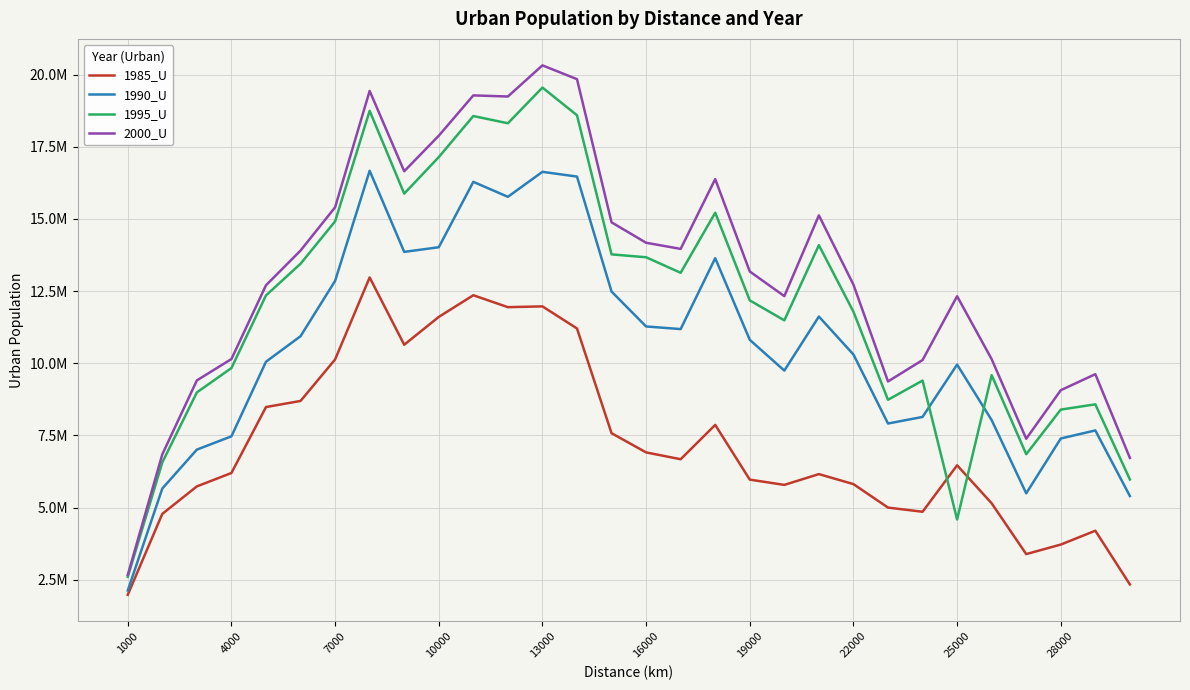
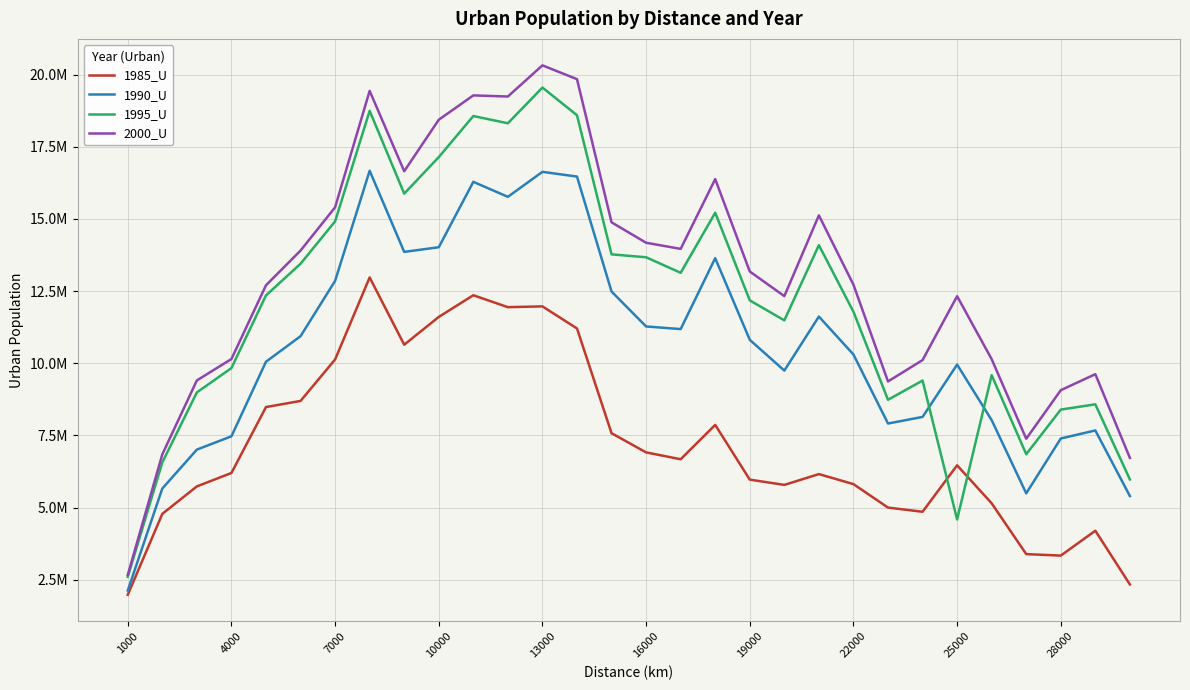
2000_U, 10000: 17900000 -> 18400000
1985_U, 28000: 3700000 -> 3300000
